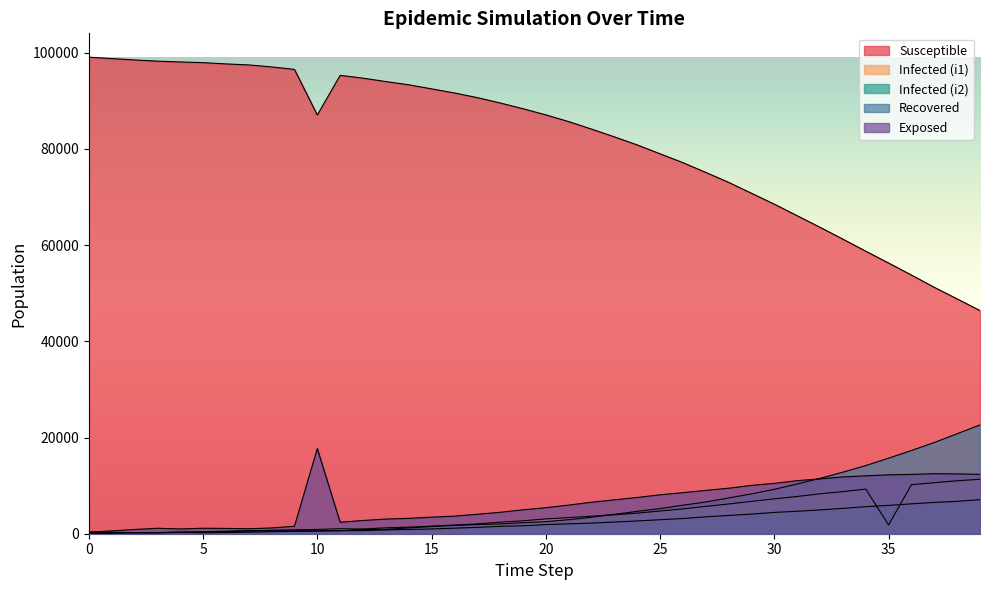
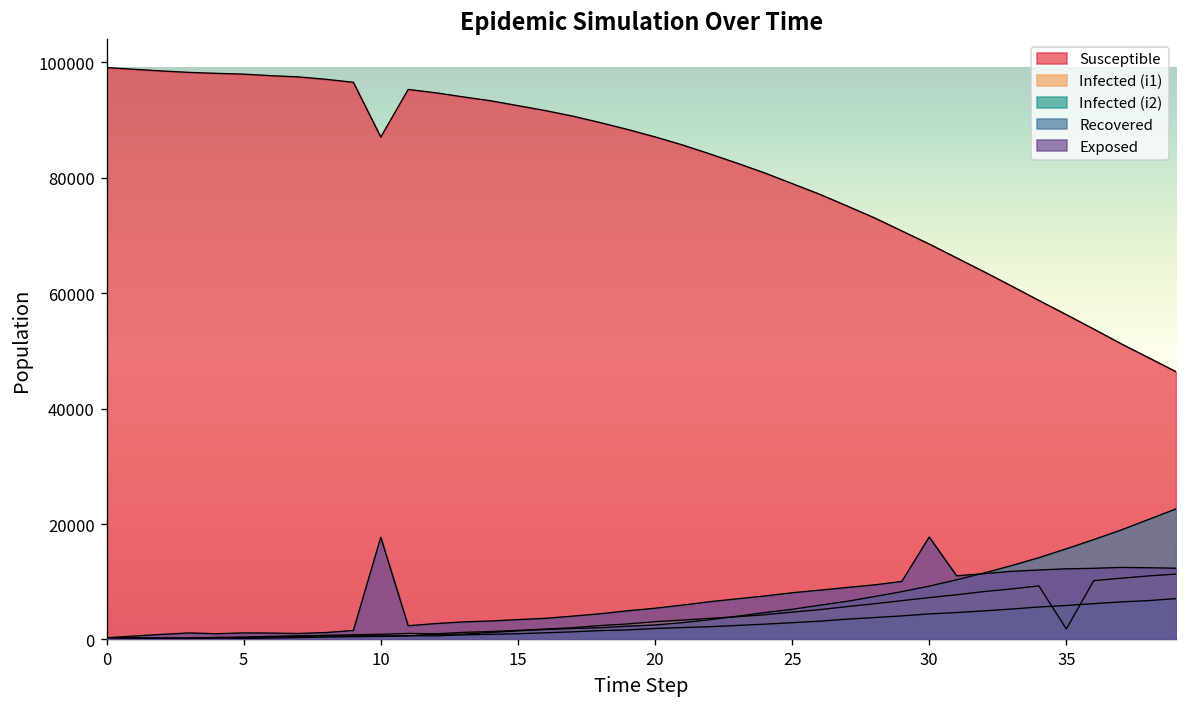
Exposed, 30: 10000 -> 18000
